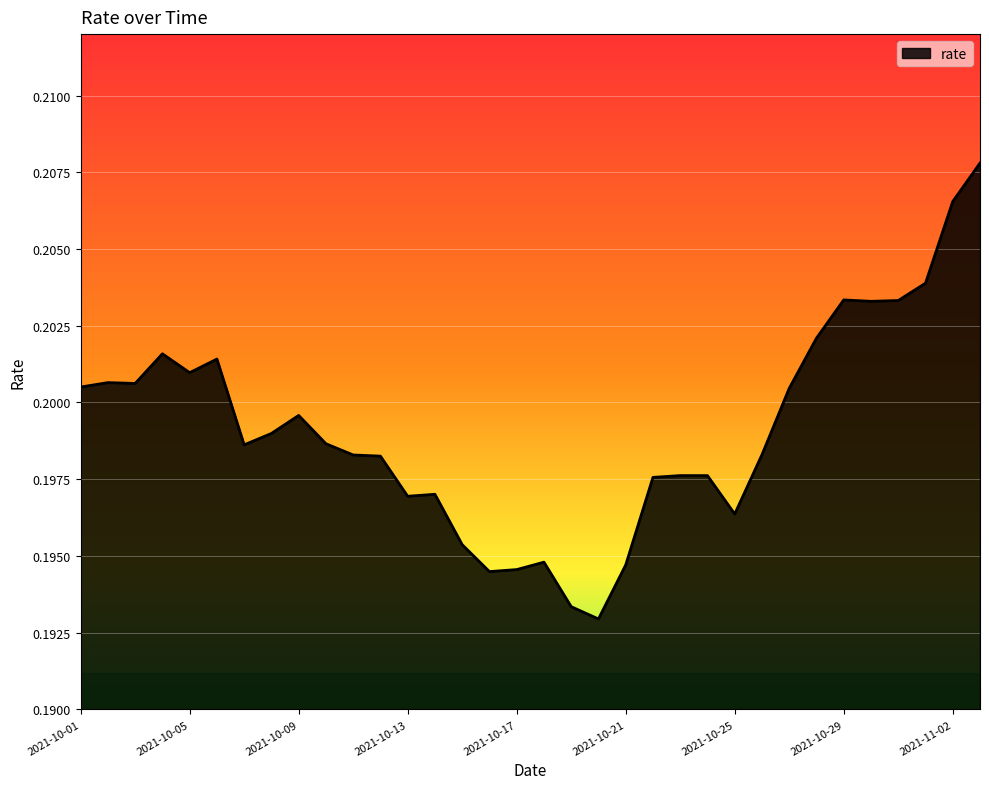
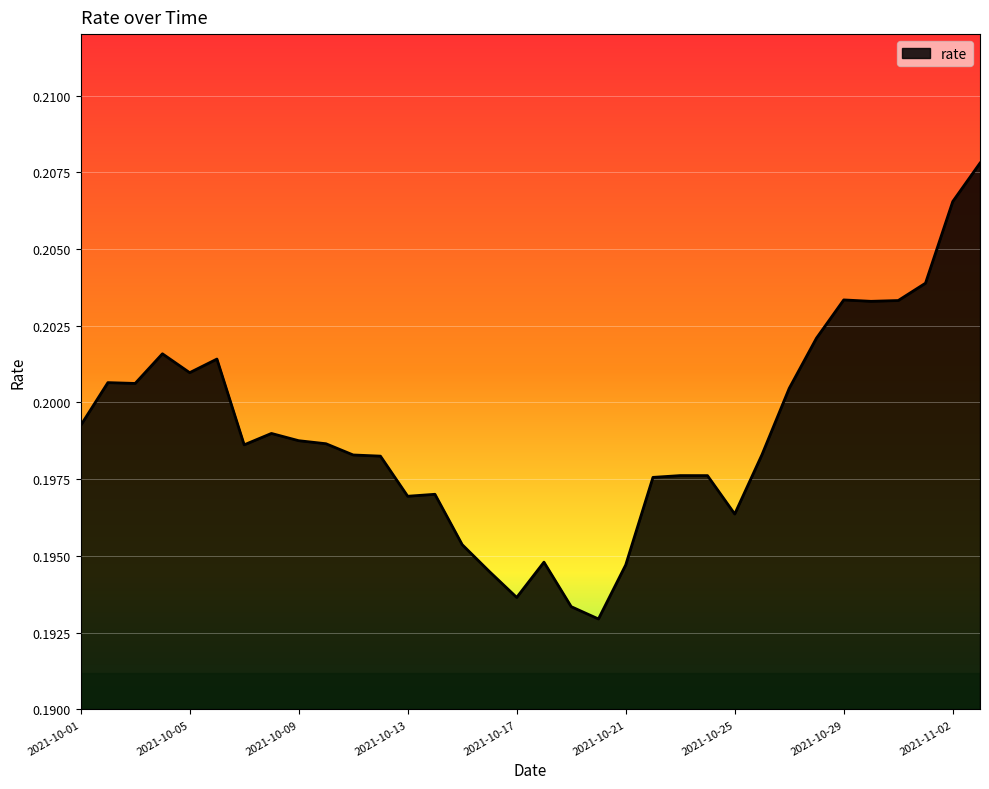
2021-10-01: 0.2005 -> 0.1993
2021-10-09: 0.1996 -> 0.1988
2021-10-17: 0.1946 -> 0.1936
